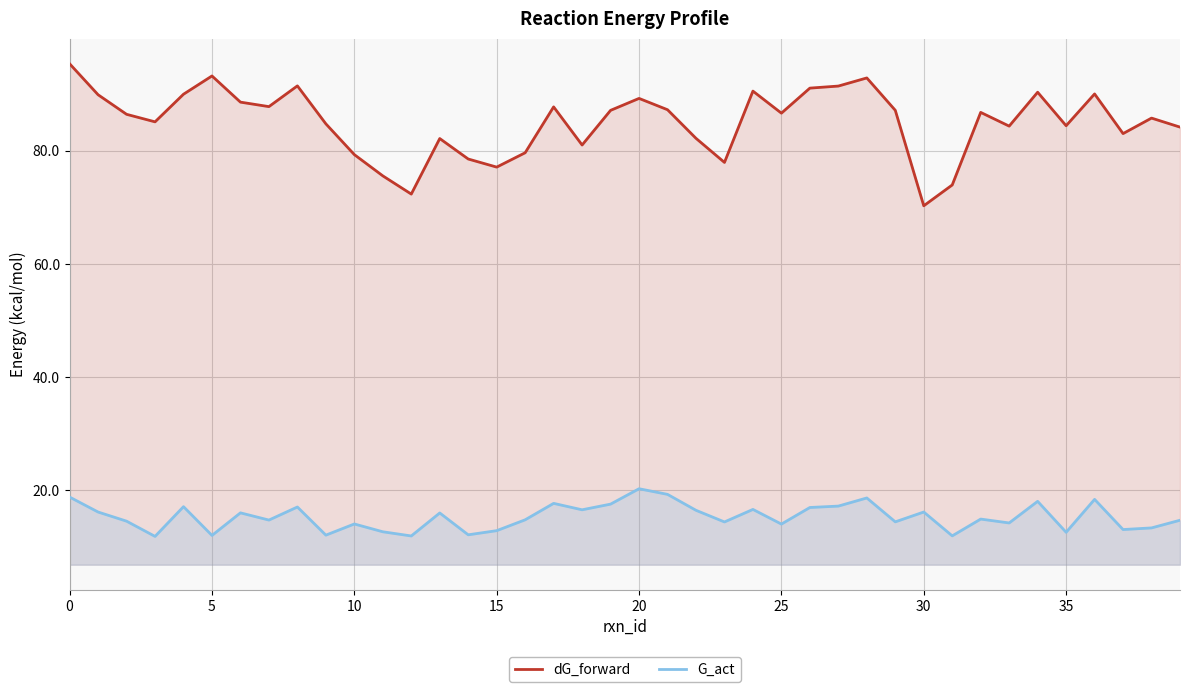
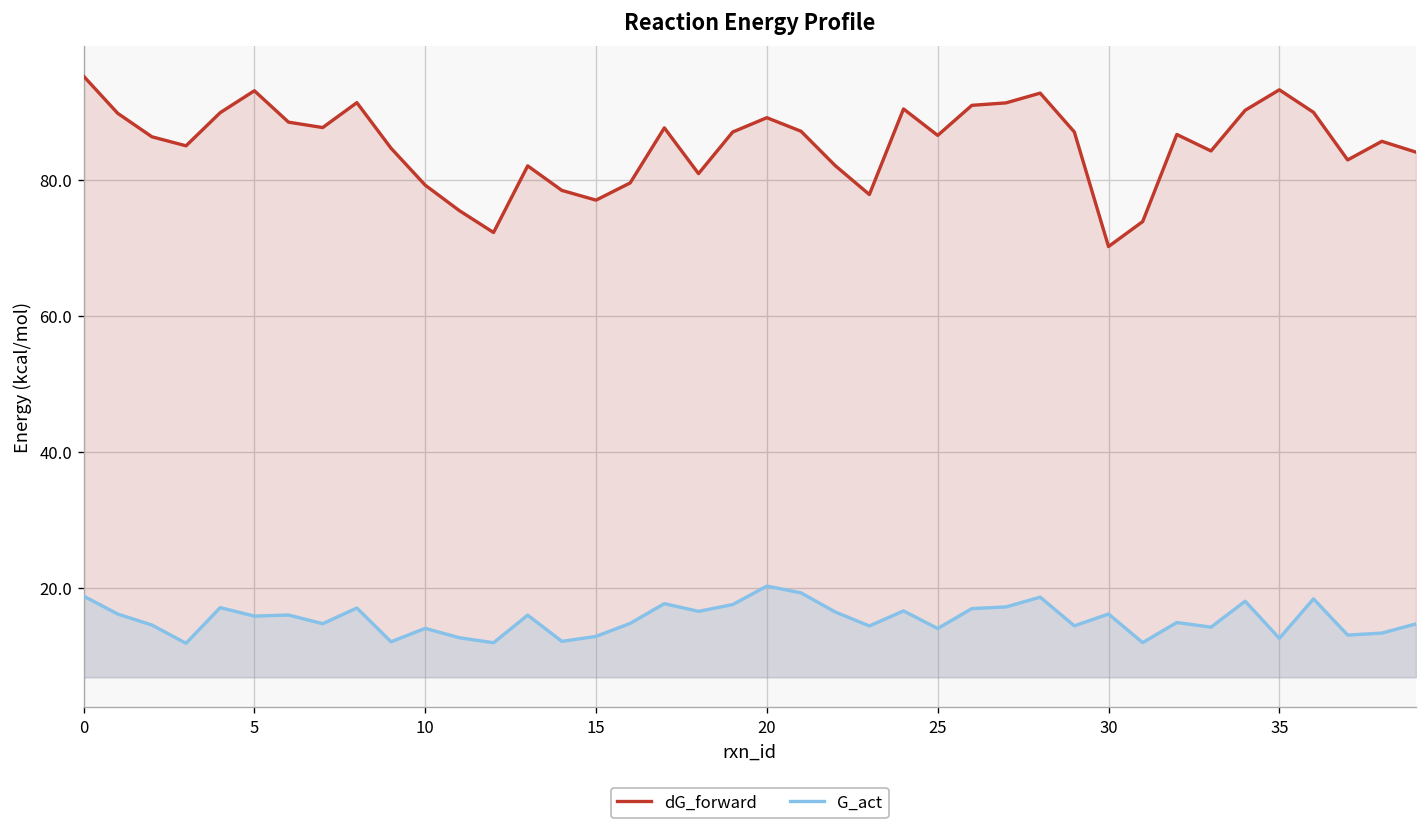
G_act, 5: 12 -> 16
dG_forward, 35: 84 -> 93
